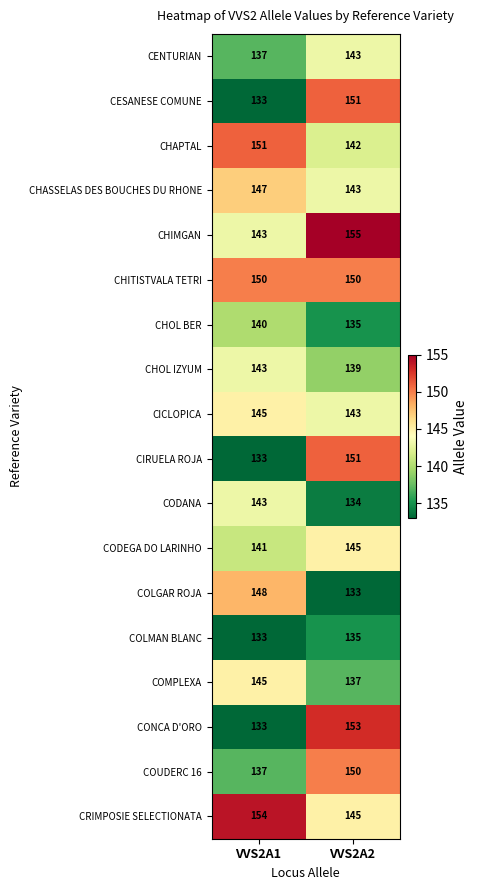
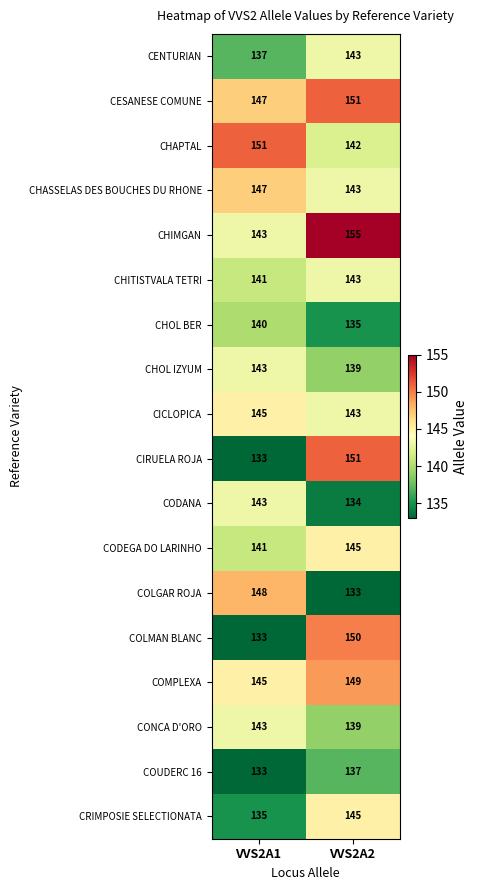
CESANESE COMUNE, VVS2A1: 133 -> 147
CHITISTVALA TETRI, VVS2A1: 150 -> 141
CHITISTVALA TETRI, VVS2A2: 150 -> 143
COLMAN BLANC, VVS2A2: 135 -> 150
COMPLEXA, VVS2A2: 137 -> 149
CONCA D'ORO, VVS2A1: 133 -> 143
CONCA D'ORO, VVS2A2: 153 -> 139
COUDERC 16, VVS2A1: 137 -> 133
COUDERC 16, VVS2A2: 150 -> 137
CRIMPOSIE SELECTIONATA, VVS2A1: 154 -> 135
